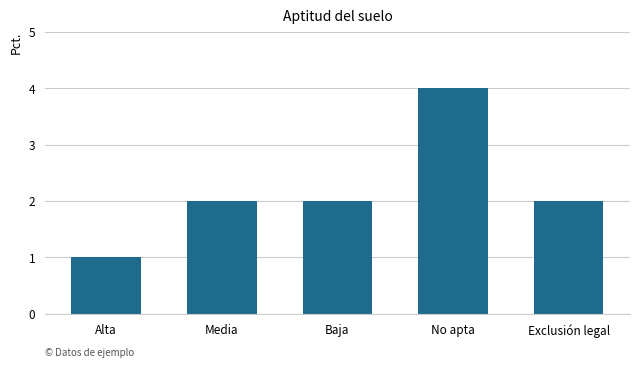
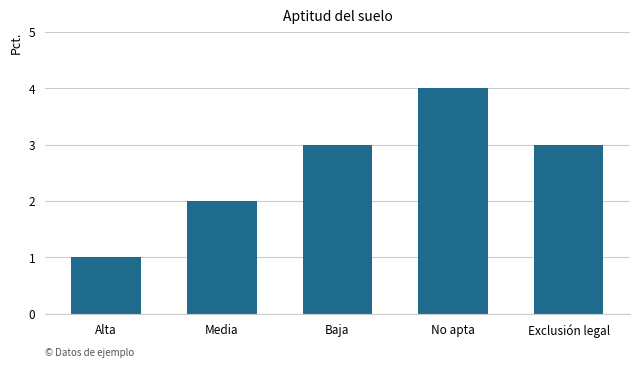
Baja: 2 -> 3
Exclusión legal: 2 -> 3
